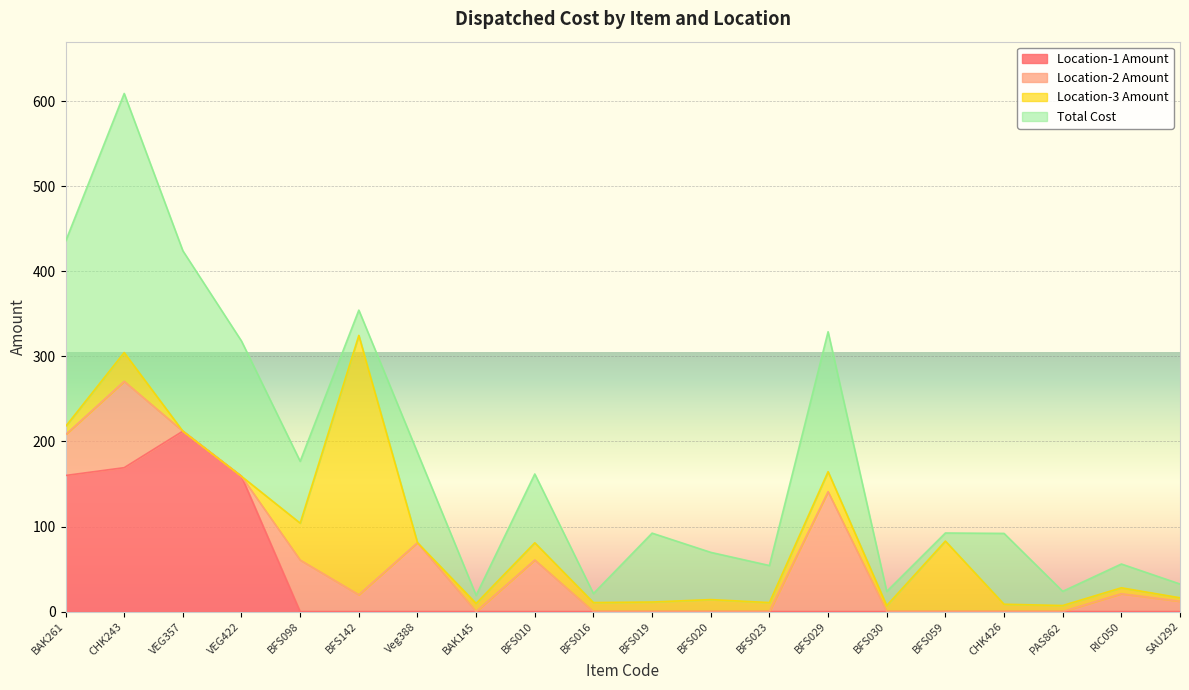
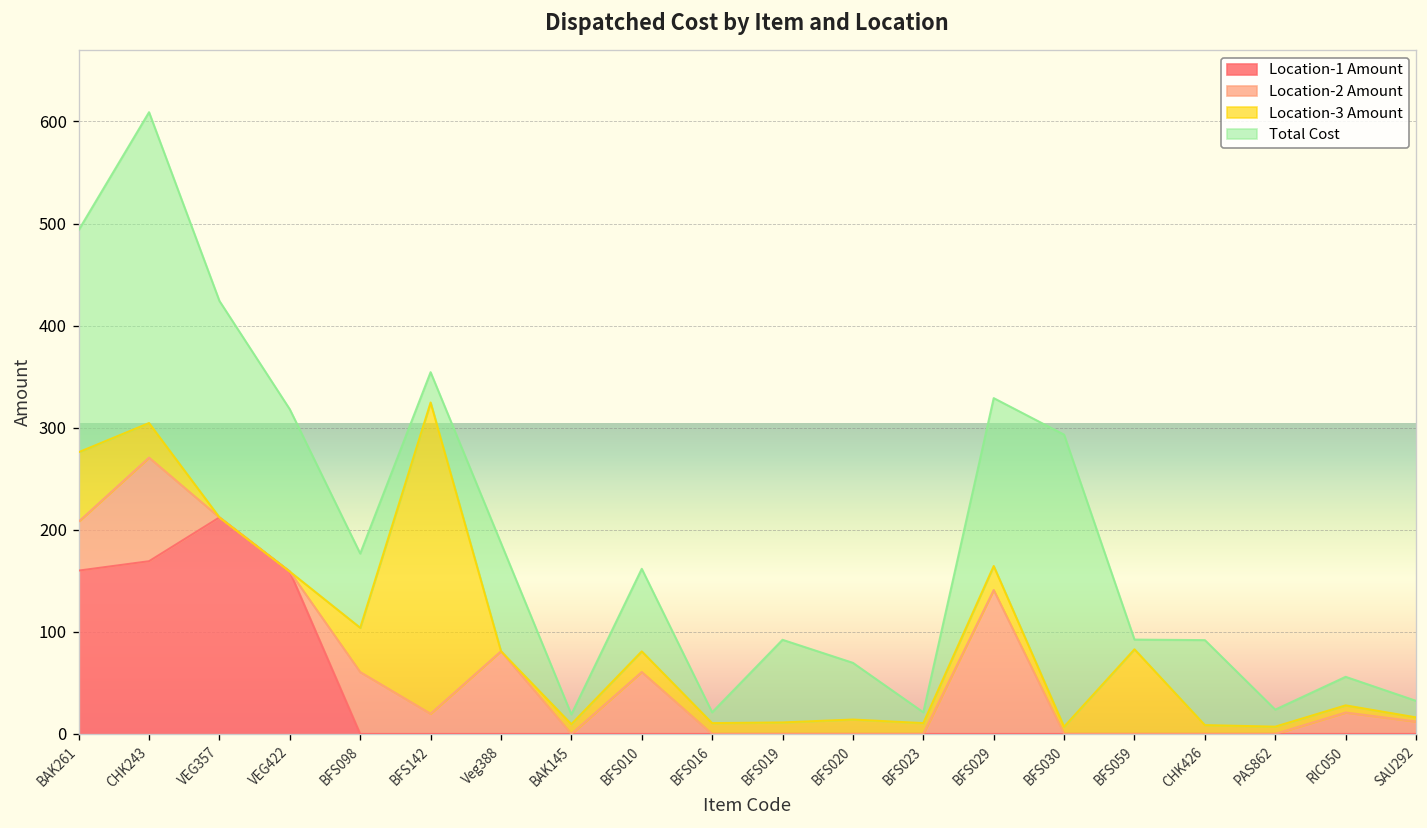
Location-3 Amount, BAK261: 10 -> 70
Total Cost, BFS023: 40 -> 10
Total Cost, BFS030: 20 -> 290
